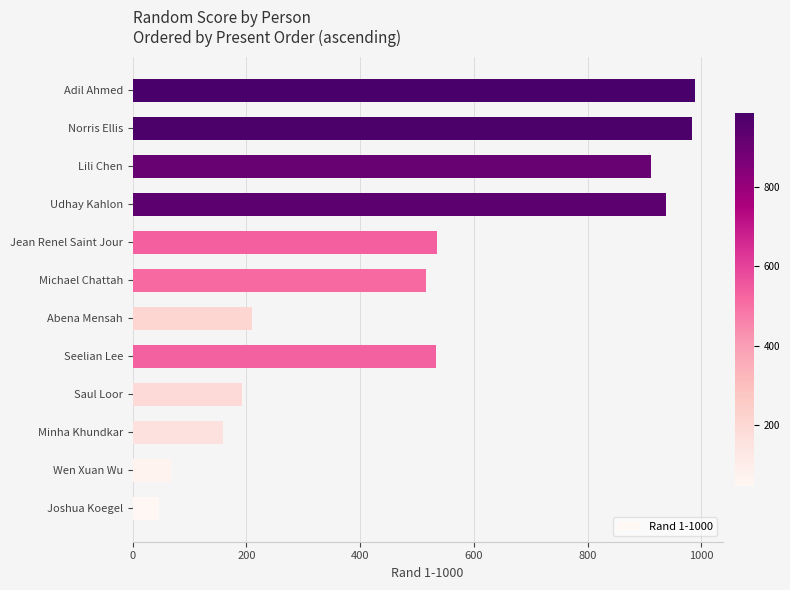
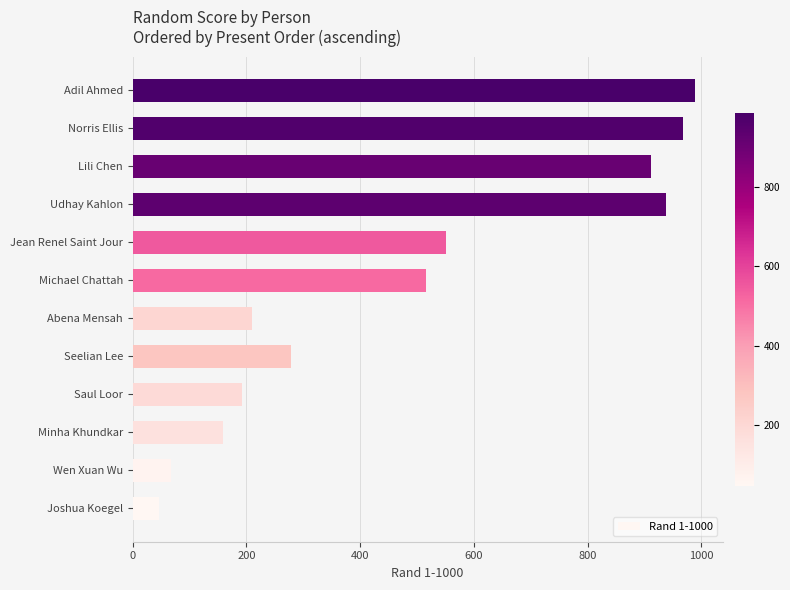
Norris Ellis: 980 -> 970
Jean Renel Saint Jour: 540 -> 550
Seelian Lee: 530 -> 280
